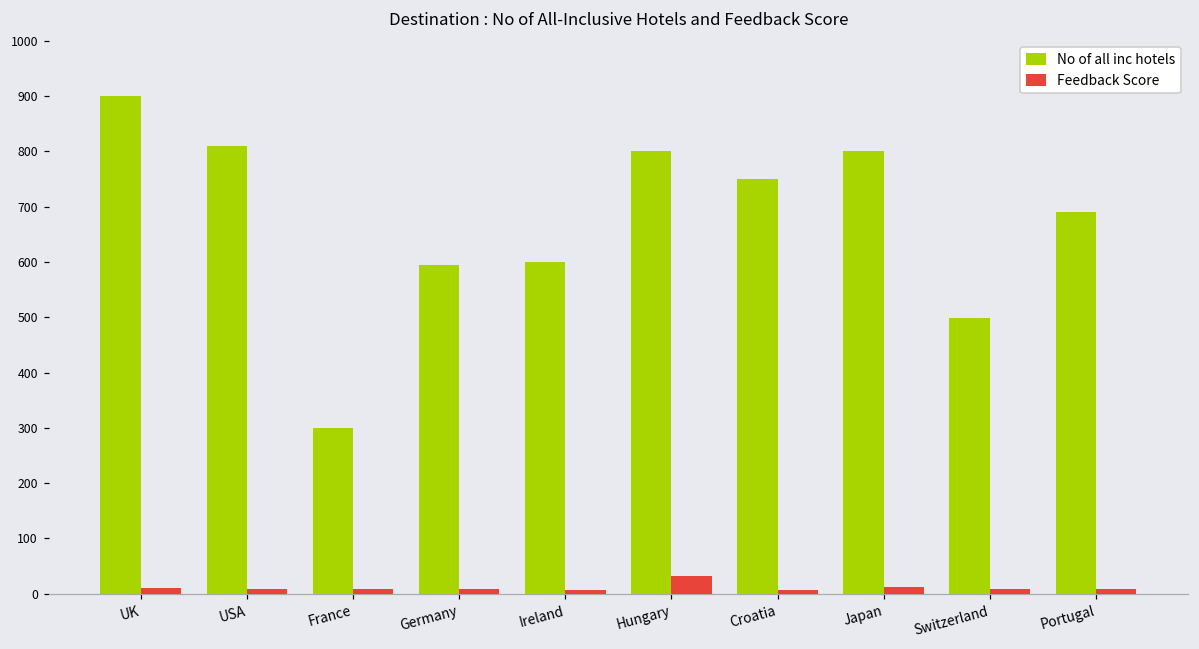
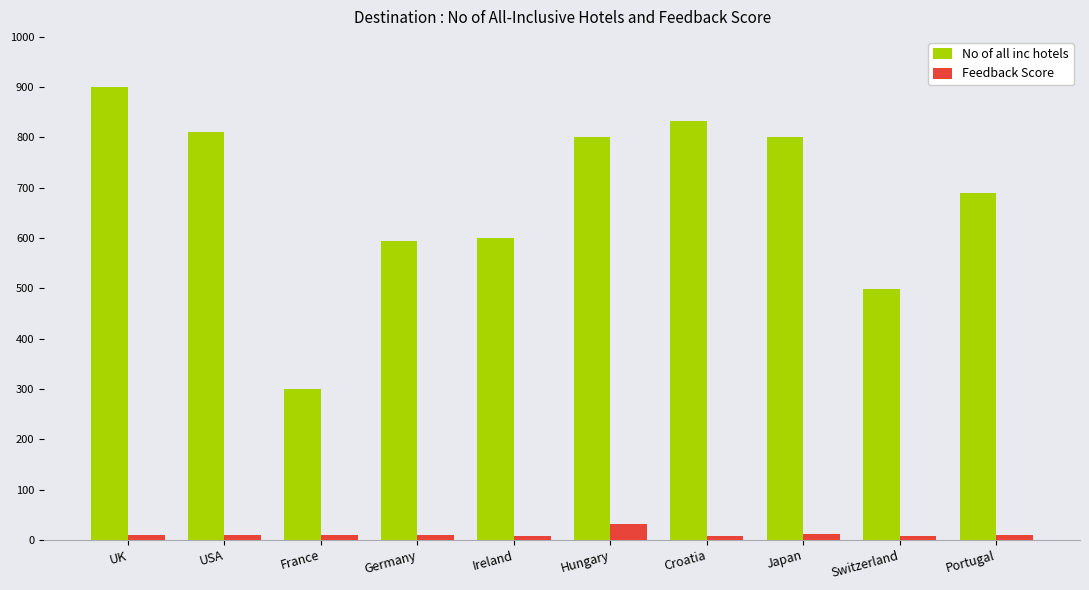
No of all inc hotels, Croatia: 750 -> 830
